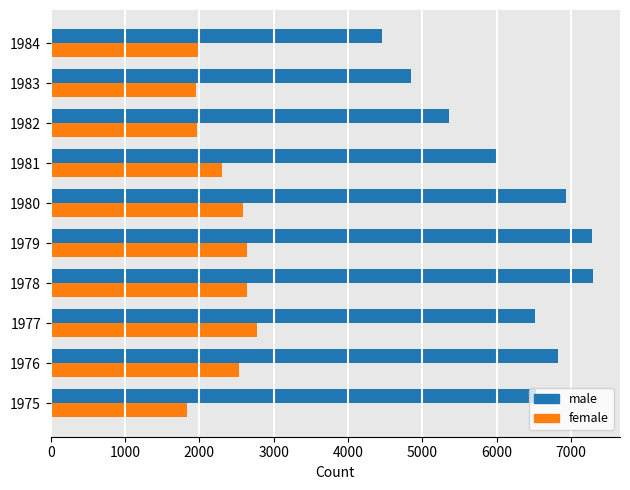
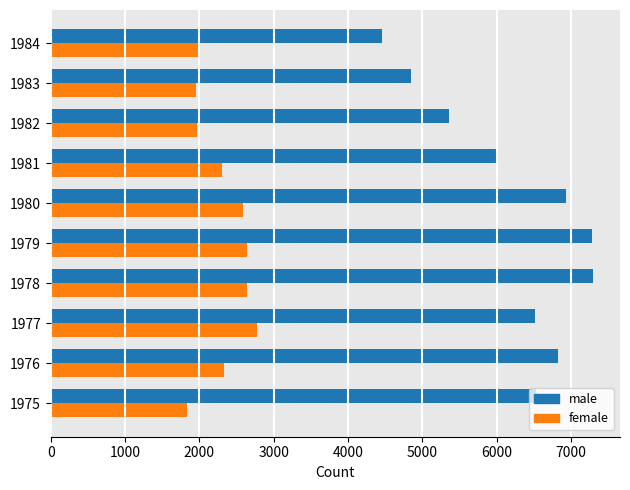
female, 1976: 2500 -> 2300
